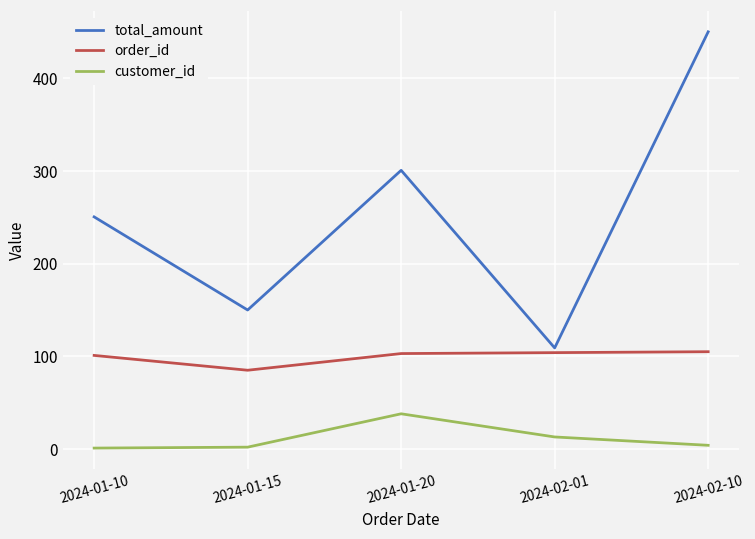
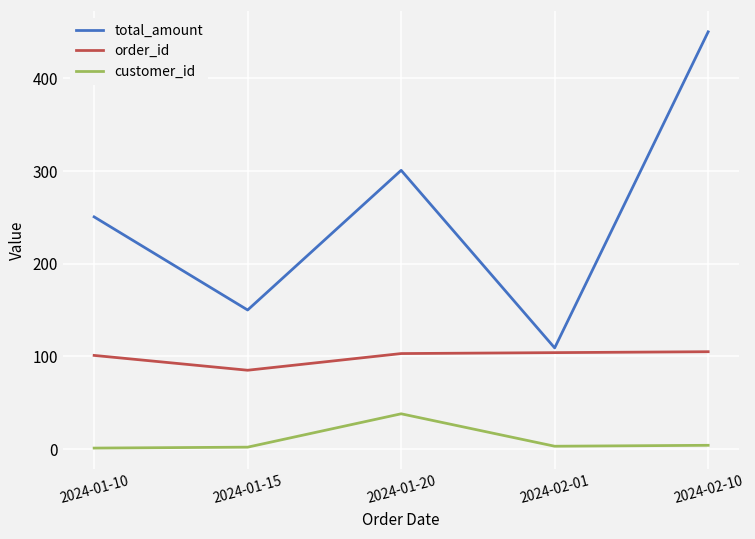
customer_id, 2024-02-01: 10 -> 0
